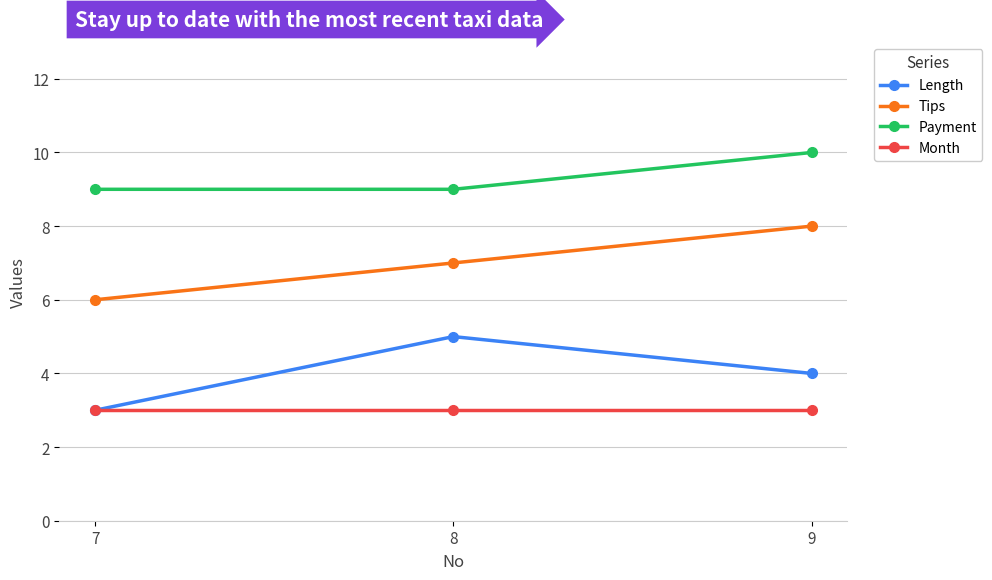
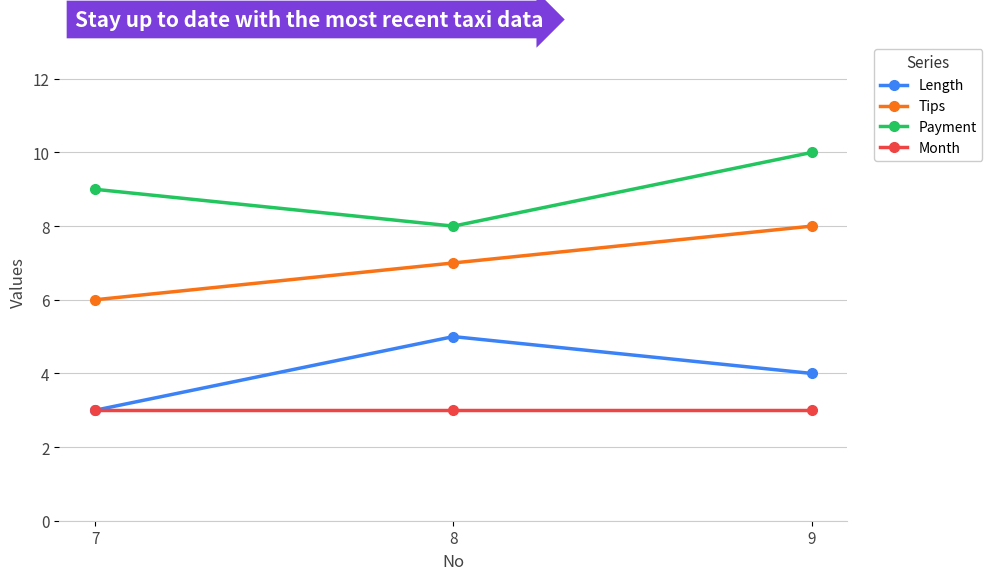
Payment, 8: 9 -> 8
